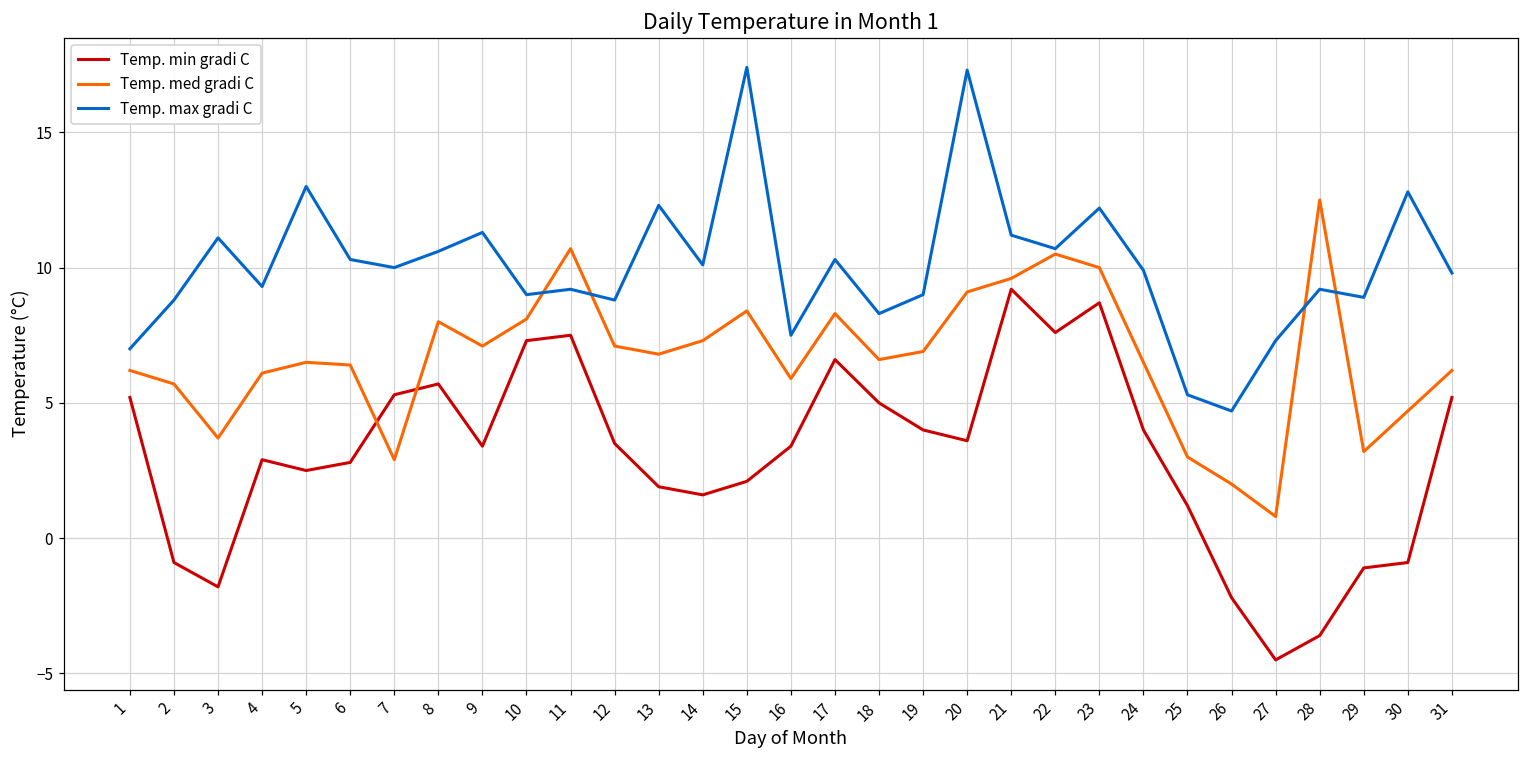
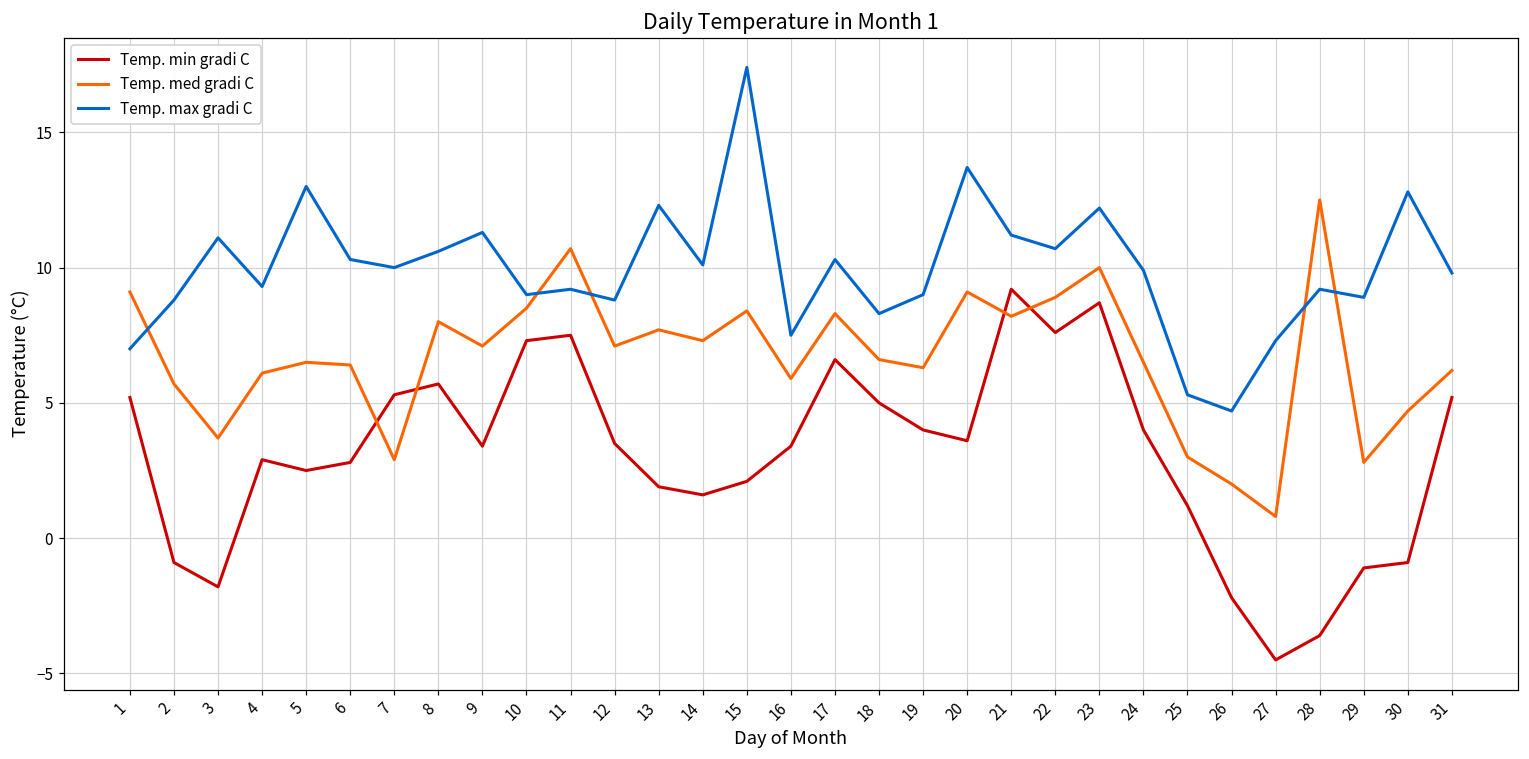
Temp. med gradi C, 1: 6.2 -> 9.1
Temp. med gradi C, 10: 8.1 -> 8.5
Temp. med gradi C, 13: 6.8 -> 7.7
Temp. med gradi C, 19: 6.9 -> 6.3
Temp. max gradi C, 20: 17.3 -> 13.7
Temp. med gradi C, 21: 9.6 -> 8.2
Temp. med gradi C, 22: 10.5 -> 8.9
Temp. med gradi C, 29: 3.2 -> 2.8
